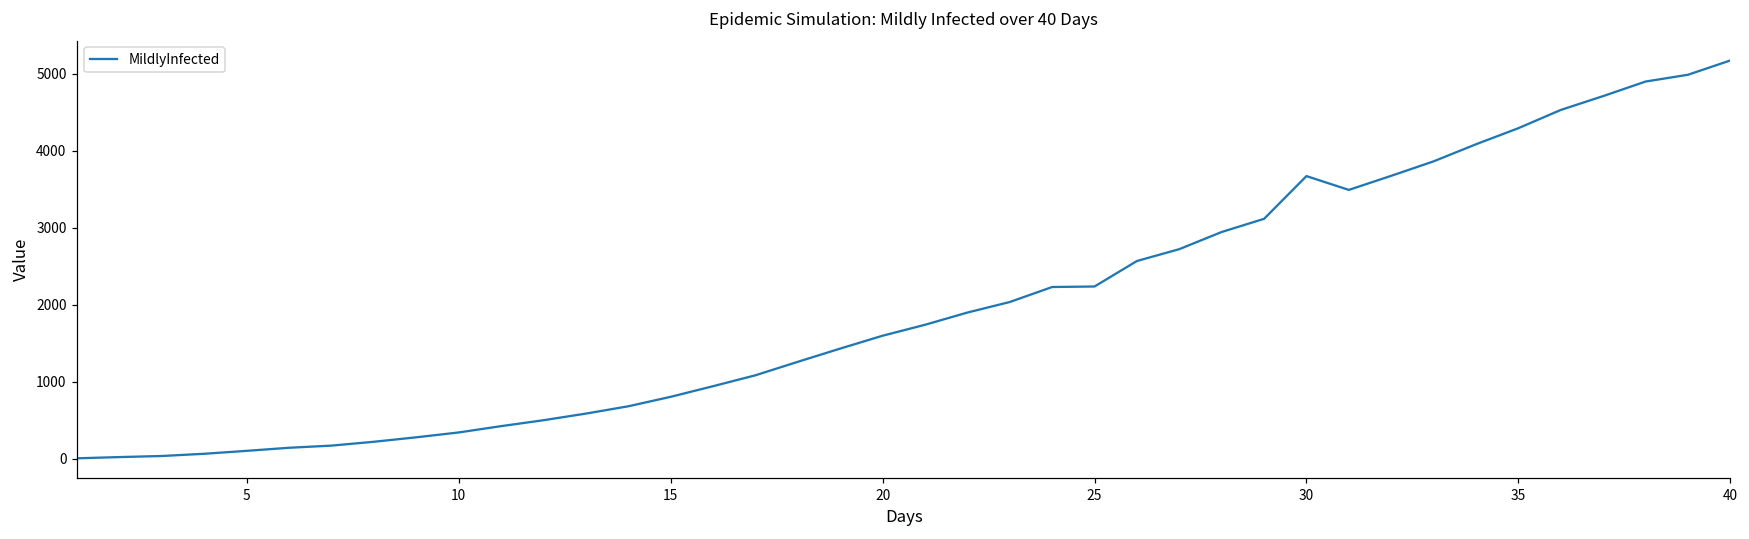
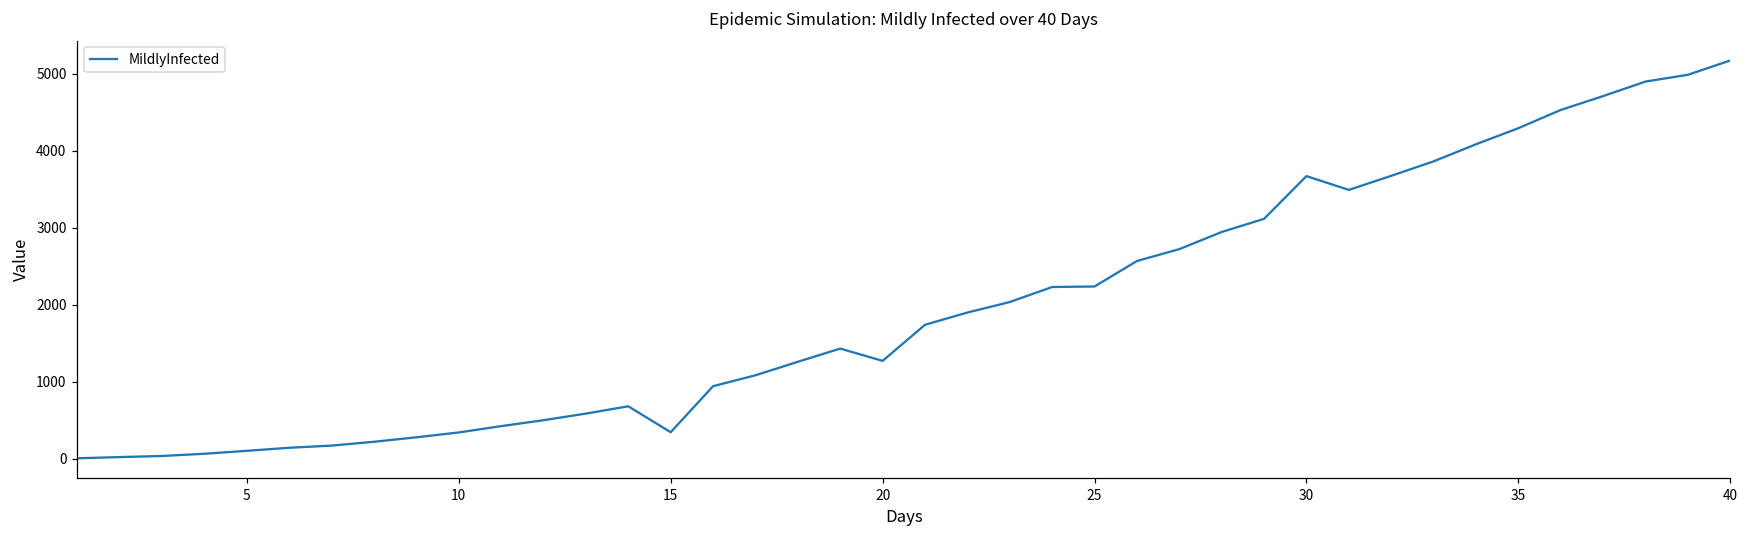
15: 800 -> 300
20: 1600 -> 1300
